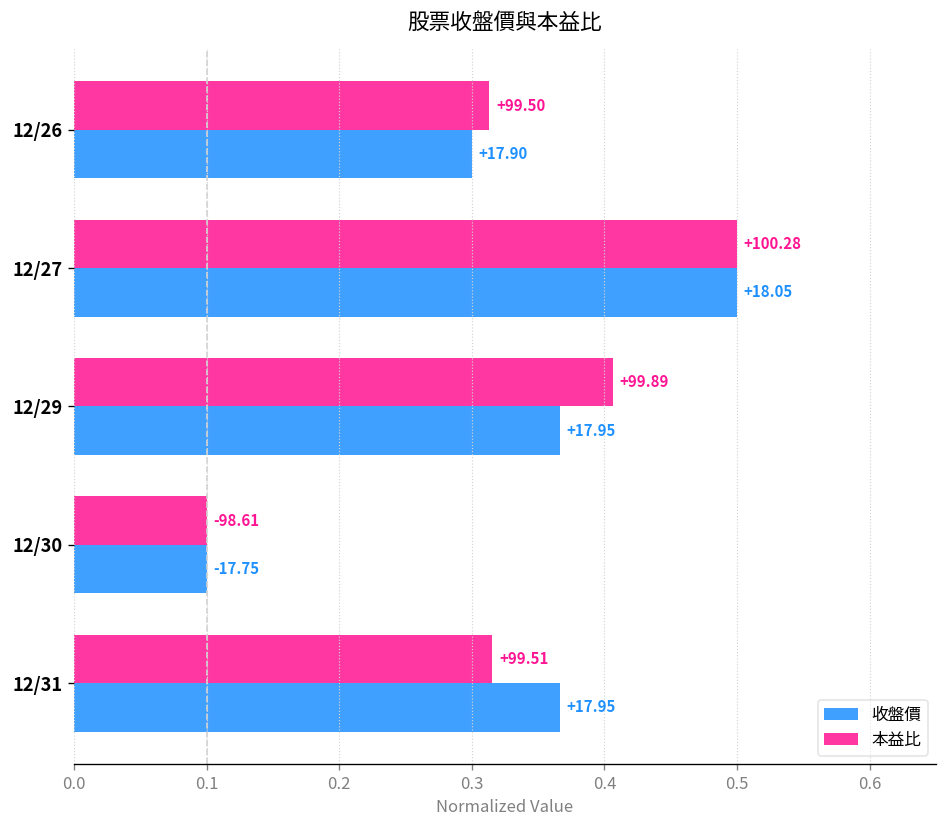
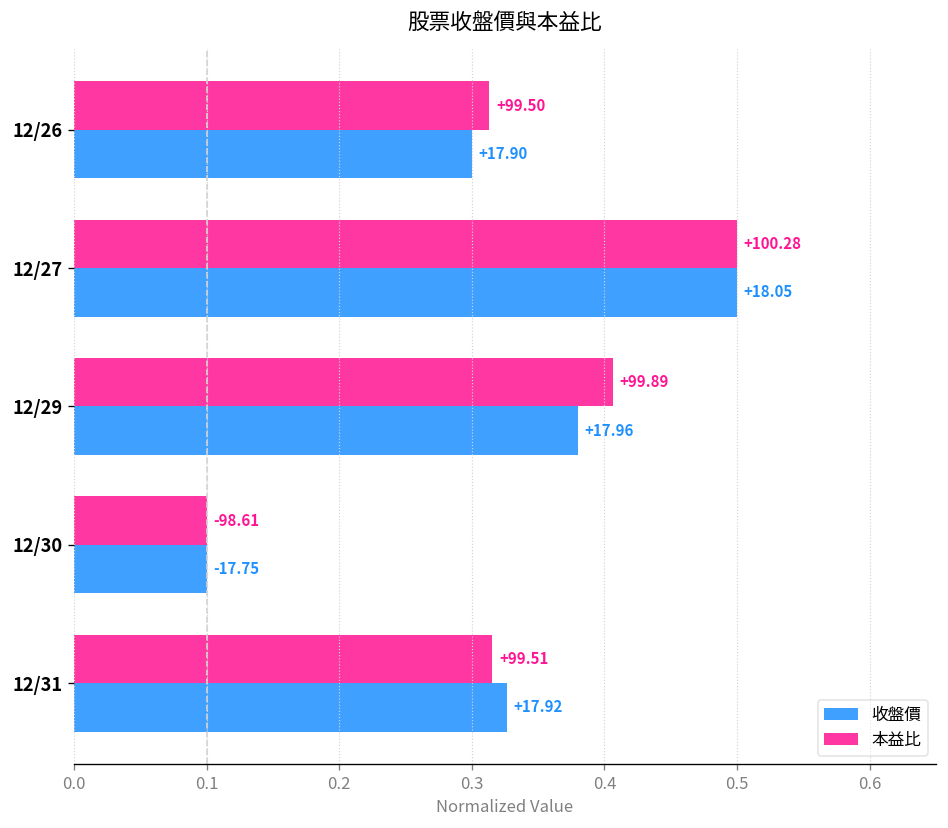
收盤價, 12/29: +17.95 -> +17.96
收盤價, 12/31: +17.95 -> +17.92
